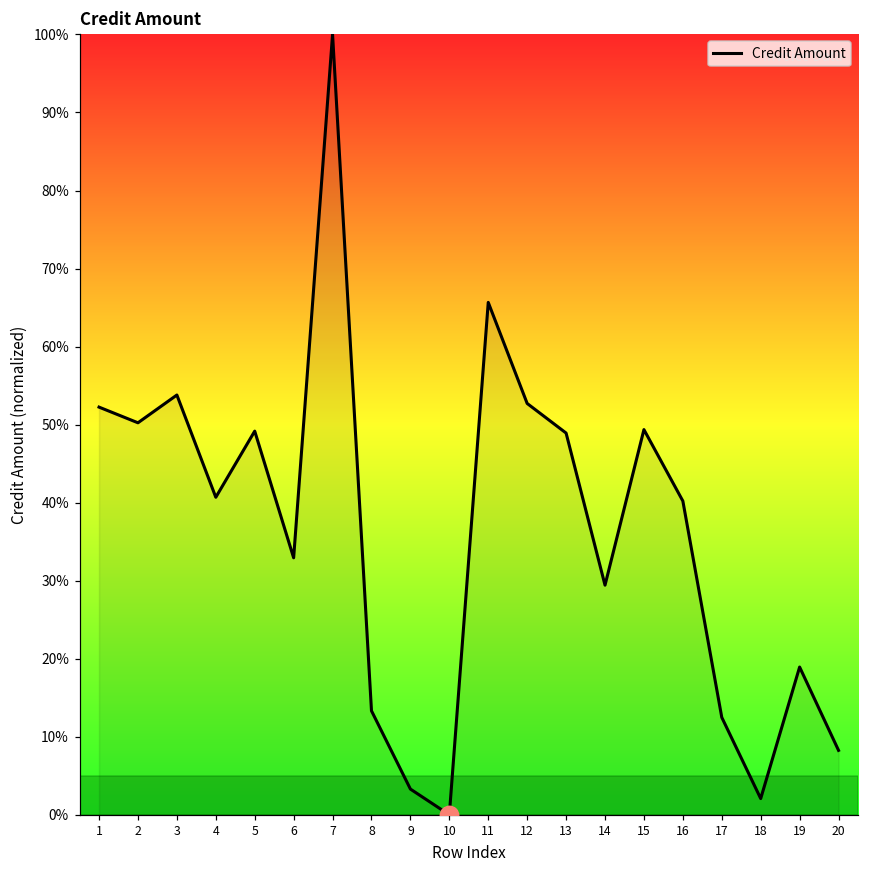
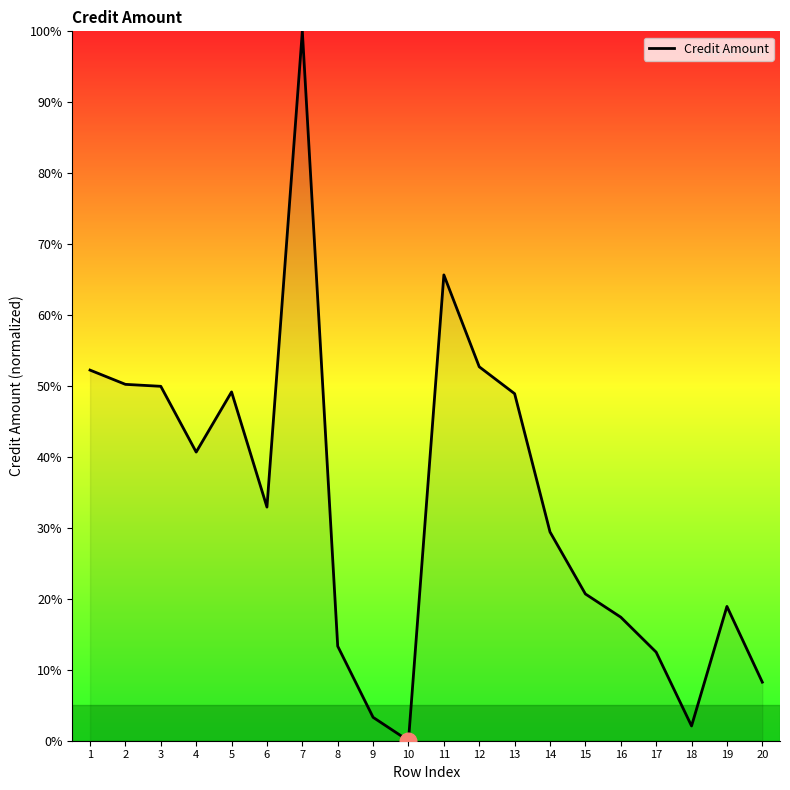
Credit Amount, 3: 54% -> 50%
Credit Amount, 15: 49% -> 21%
Credit Amount, 16: 40% -> 17%
